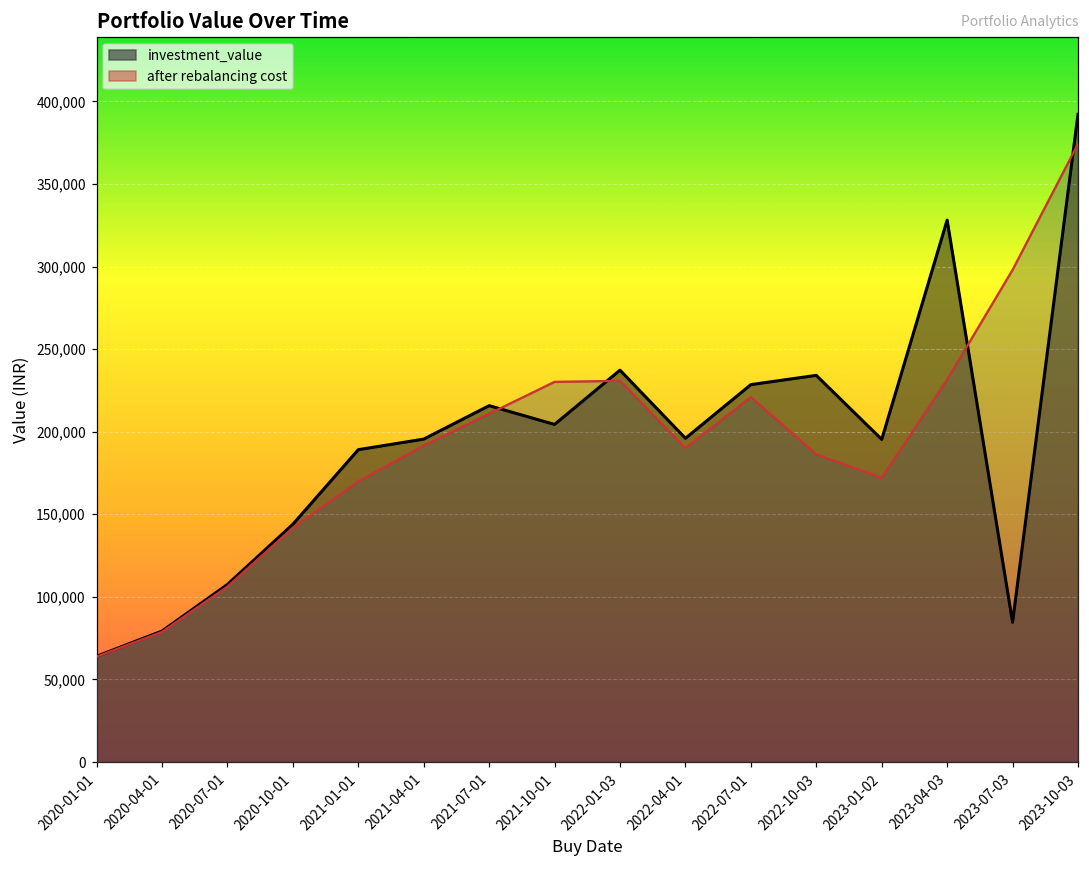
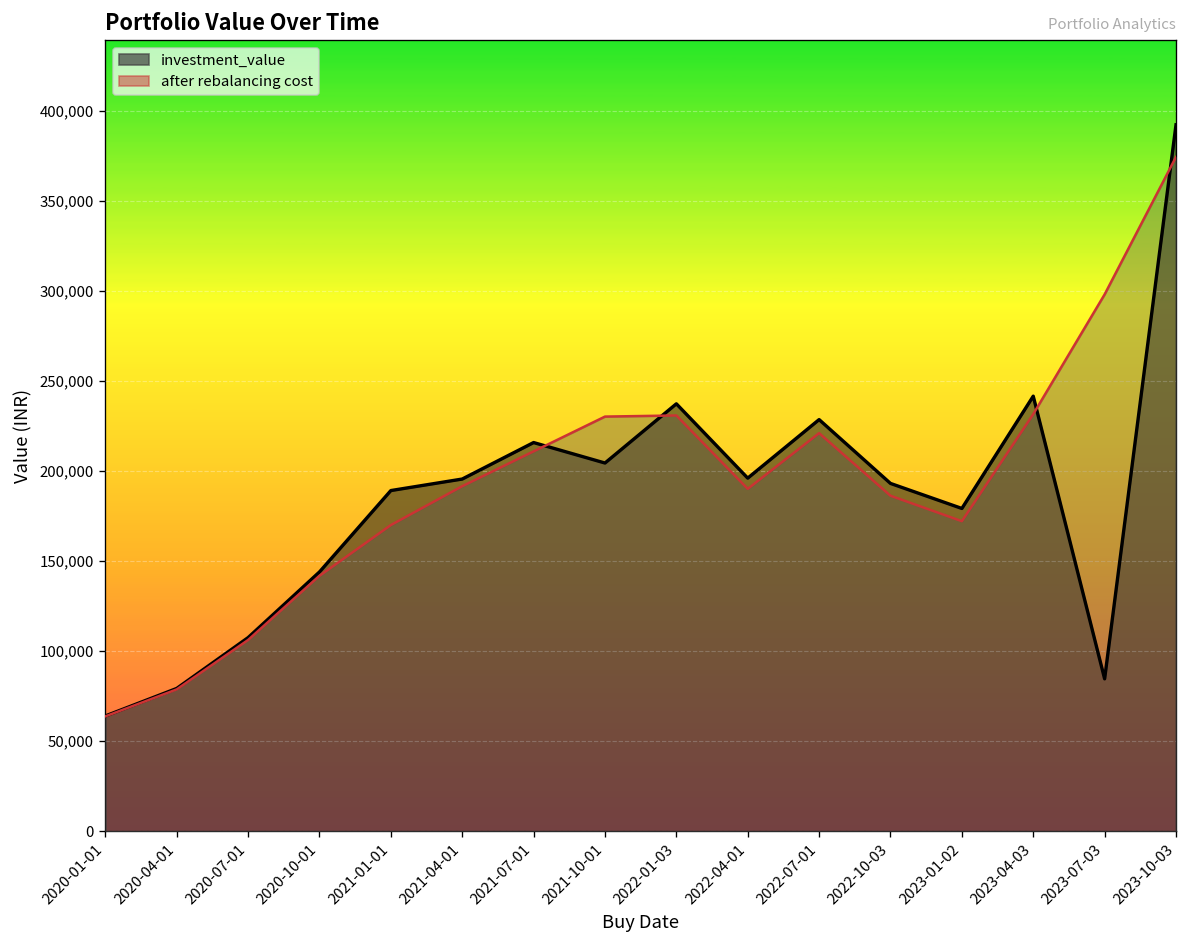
investment_value, 2022-10-03: 234,000 -> 193,000
investment_value, 2023-01-02: 195,000 -> 179,000
investment_value, 2023-04-03: 328,000 -> 242,000
